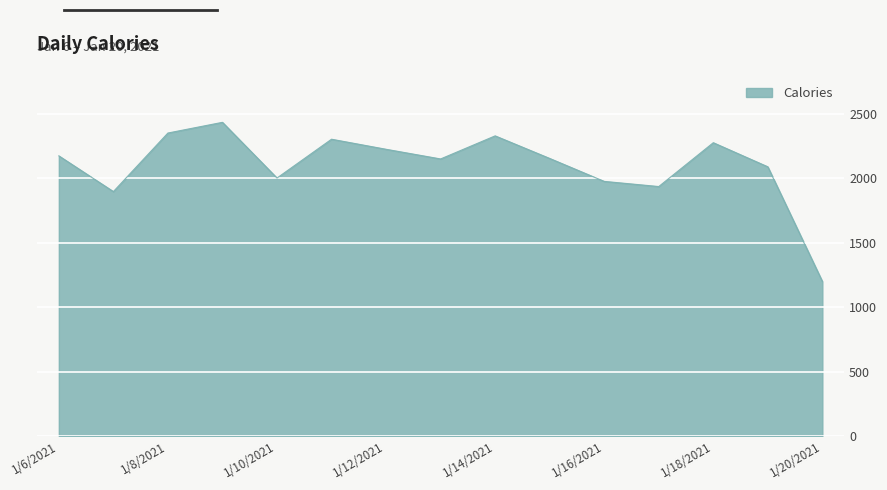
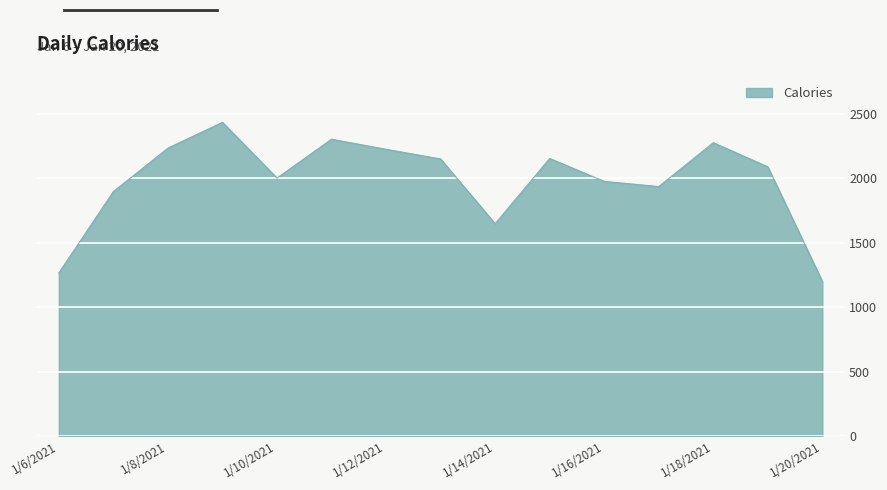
1/6/2021: 2170 -> 1270
1/8/2021: 2350 -> 2230
1/14/2021: 2330 -> 1650
